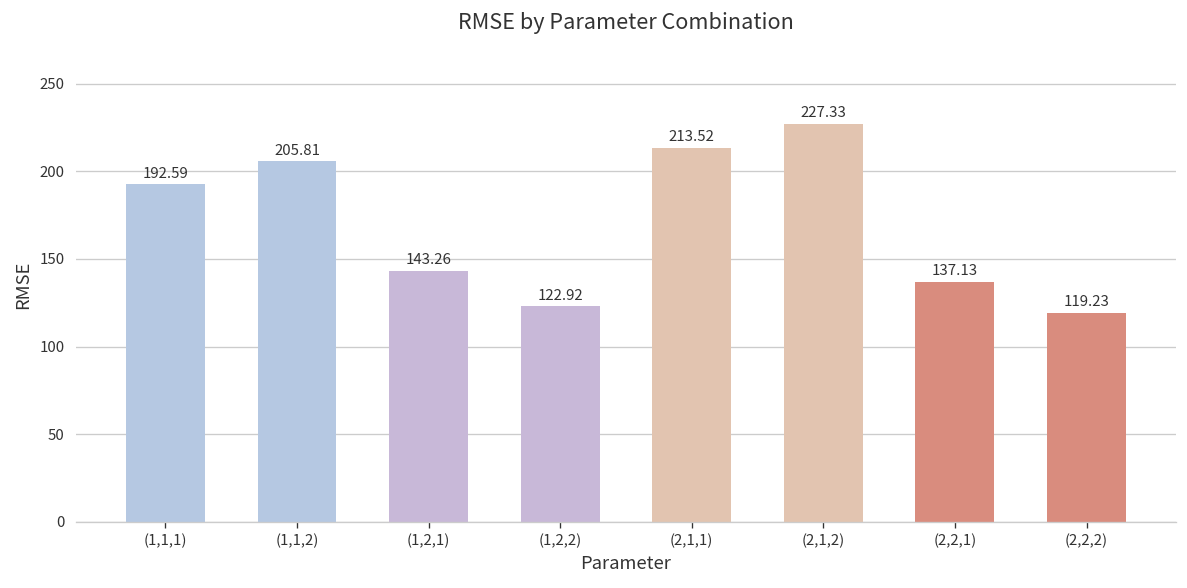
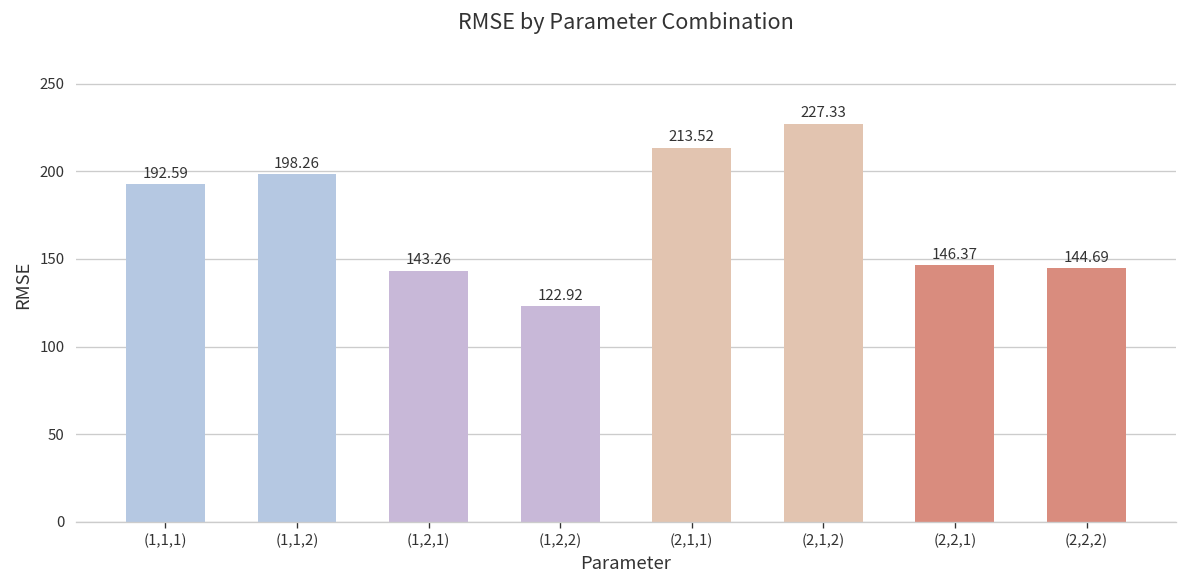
(1,1,2): 205.81 -> 198.26
(2,2,1): 137.13 -> 146.37
(2,2,2): 119.23 -> 144.69
